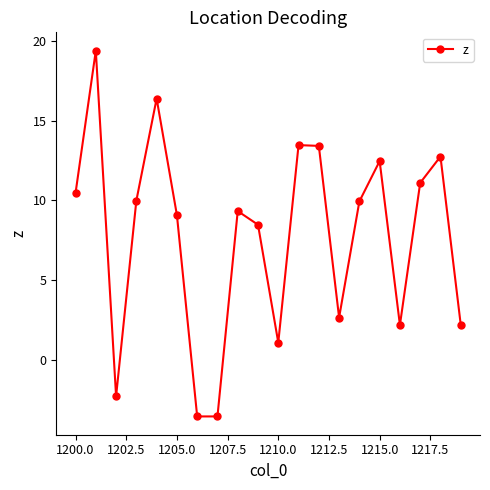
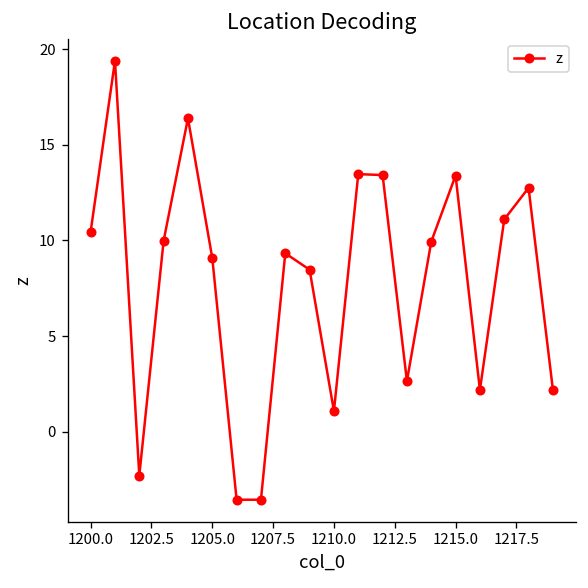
1215.0: 12.5 -> 13.4
